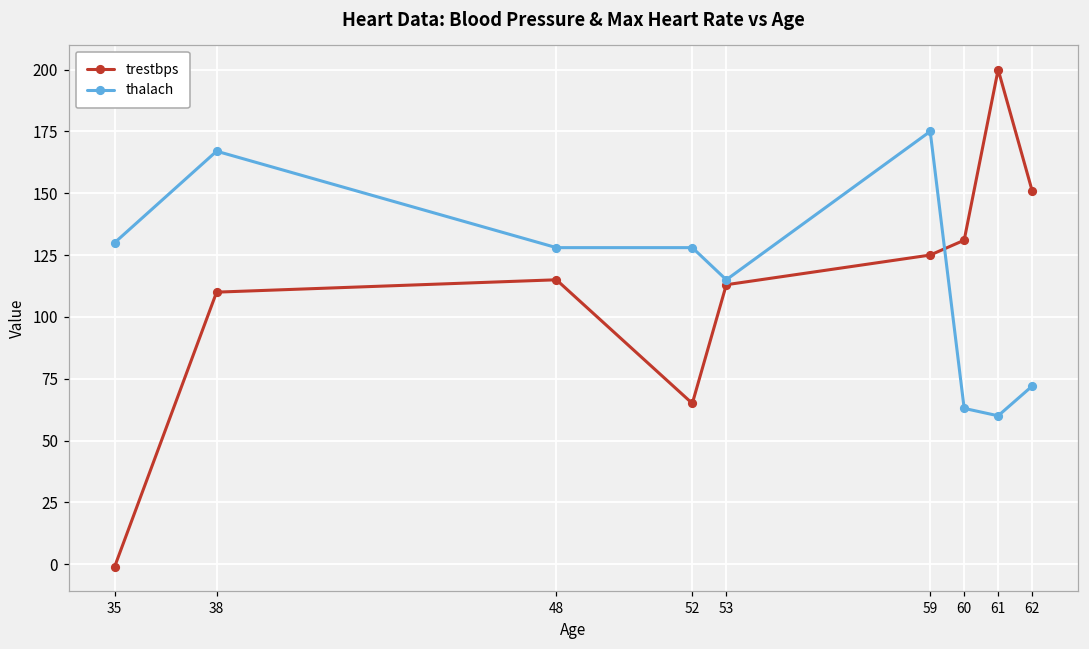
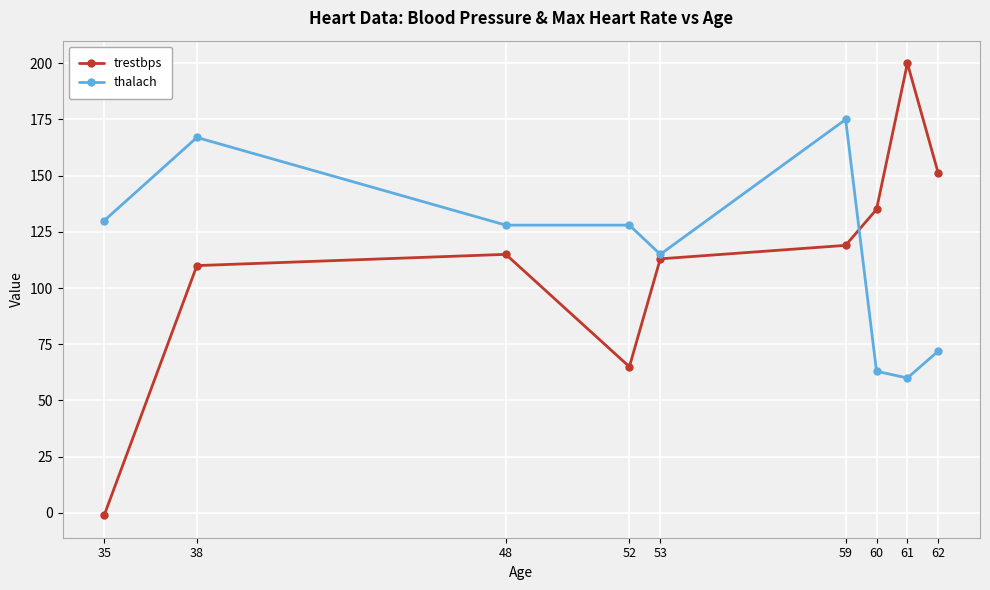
trestbps, 59: 125 -> 119
trestbps, 60: 131 -> 135
